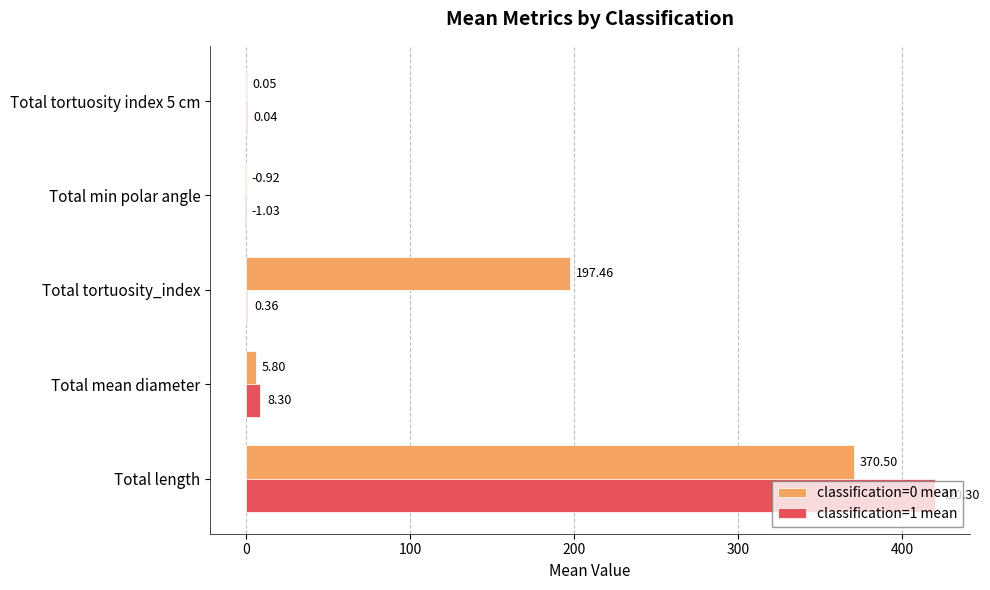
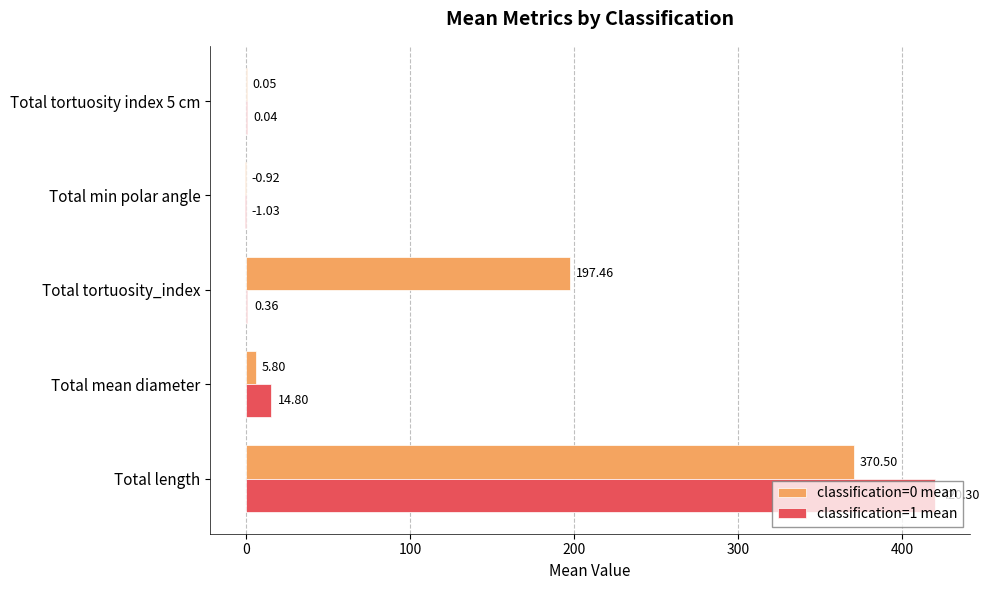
classification=1 mean, Total mean diameter: 8.30 -> 14.80
